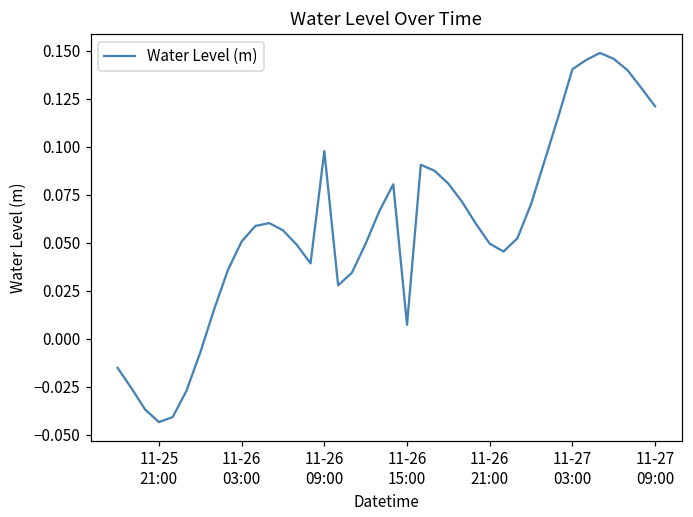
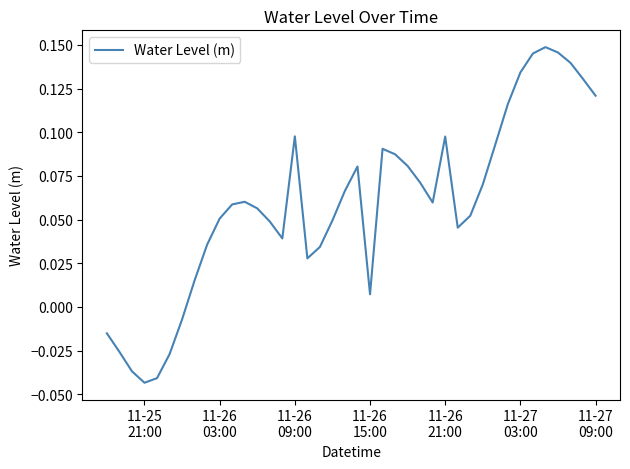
11-26 21:00: 0.049 -> 0.098
11-27 03:00: 0.140 -> 0.134
